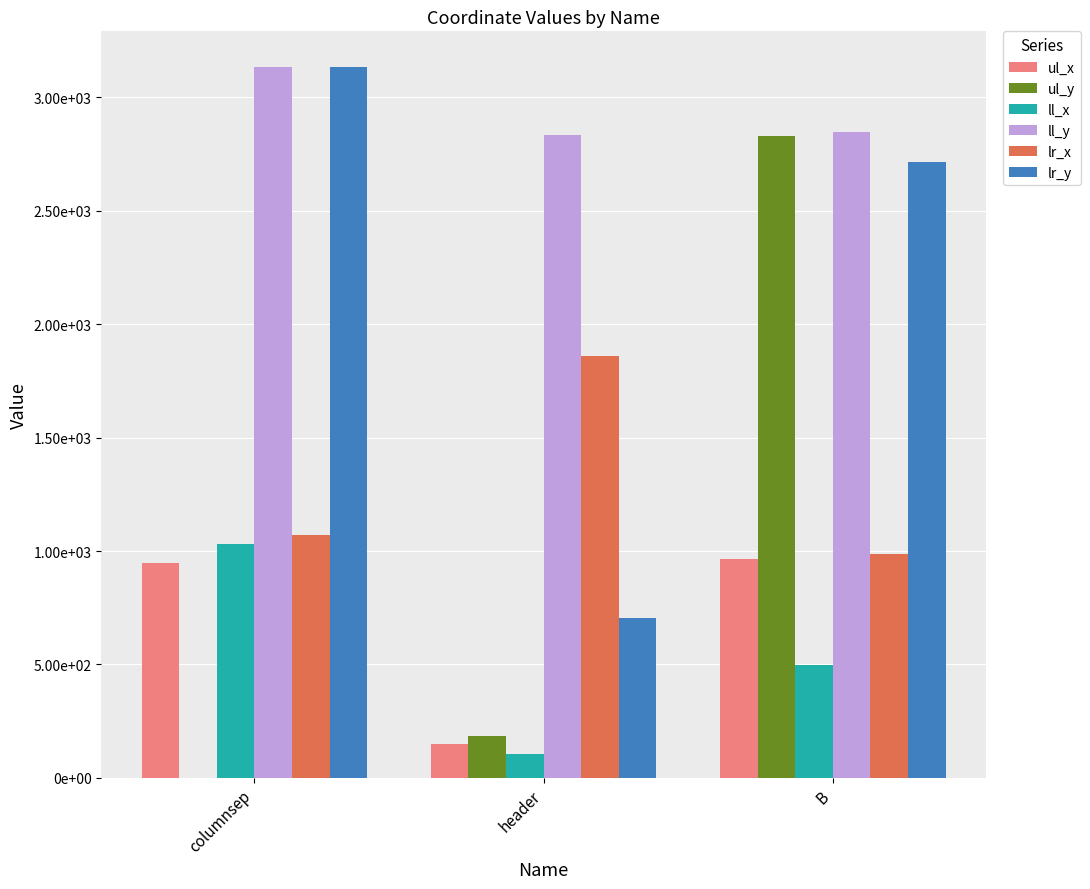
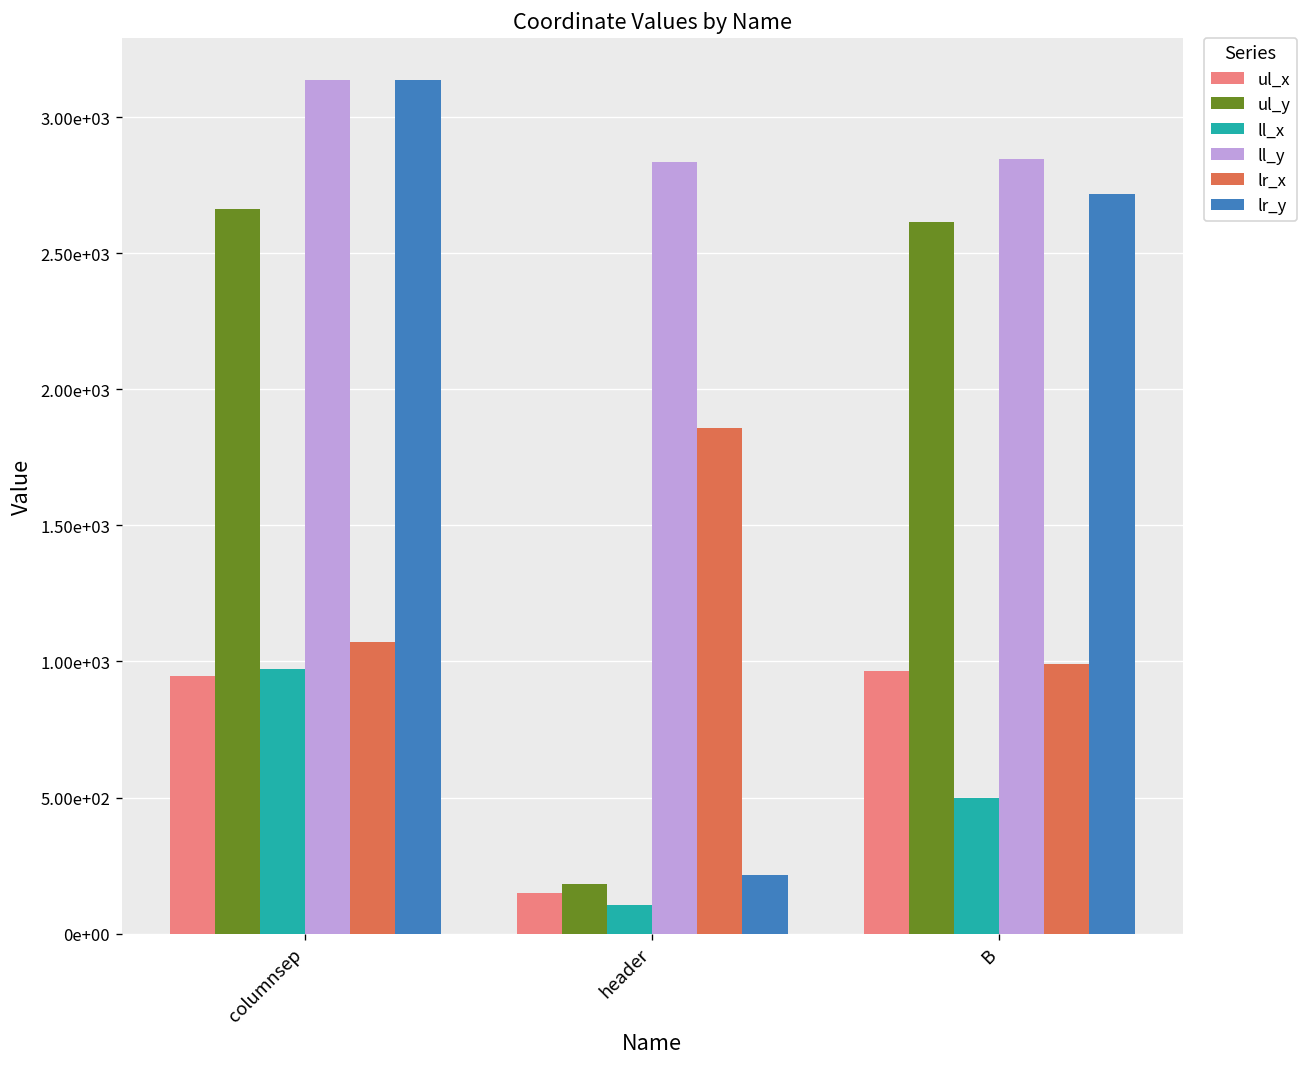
ul_y, columnsep: 0 -> 2660
ll_x, columnsep: 1030 -> 970
lr_y, header: 700 -> 220
ul_y, B: 2830 -> 2620
